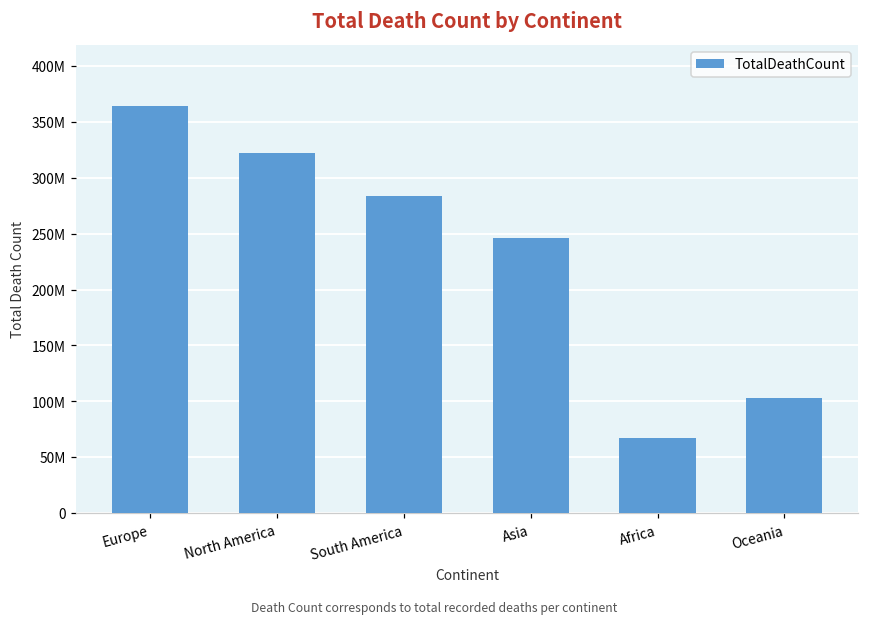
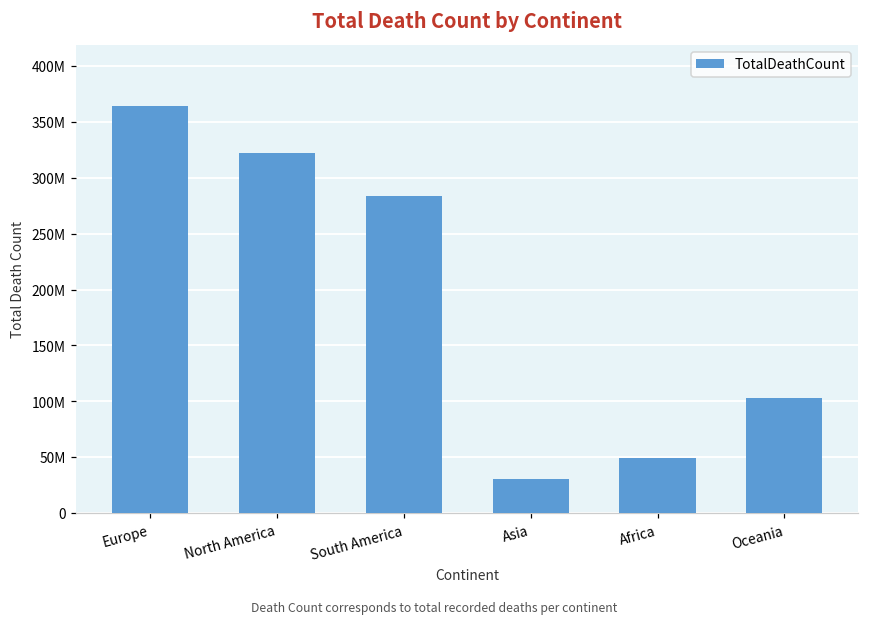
Asia: 246000000 -> 31000000
Africa: 68000000 -> 49000000
